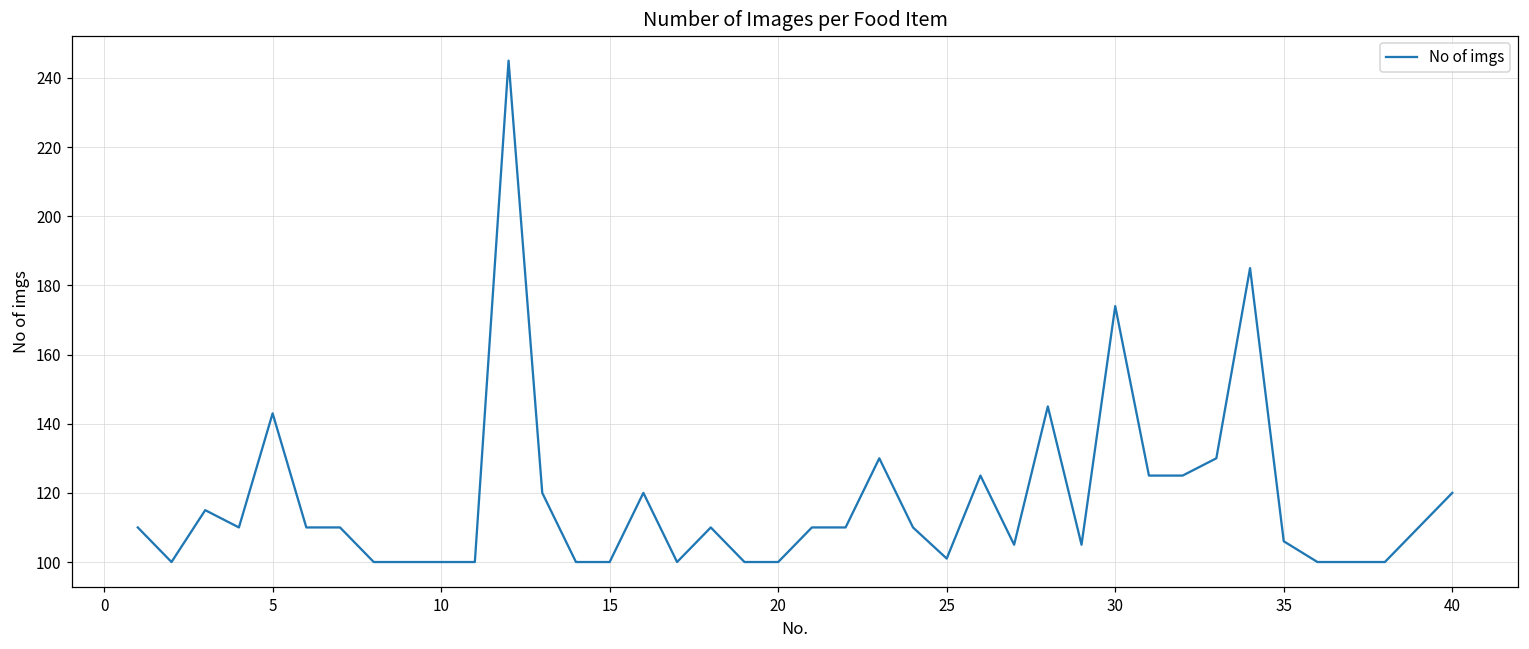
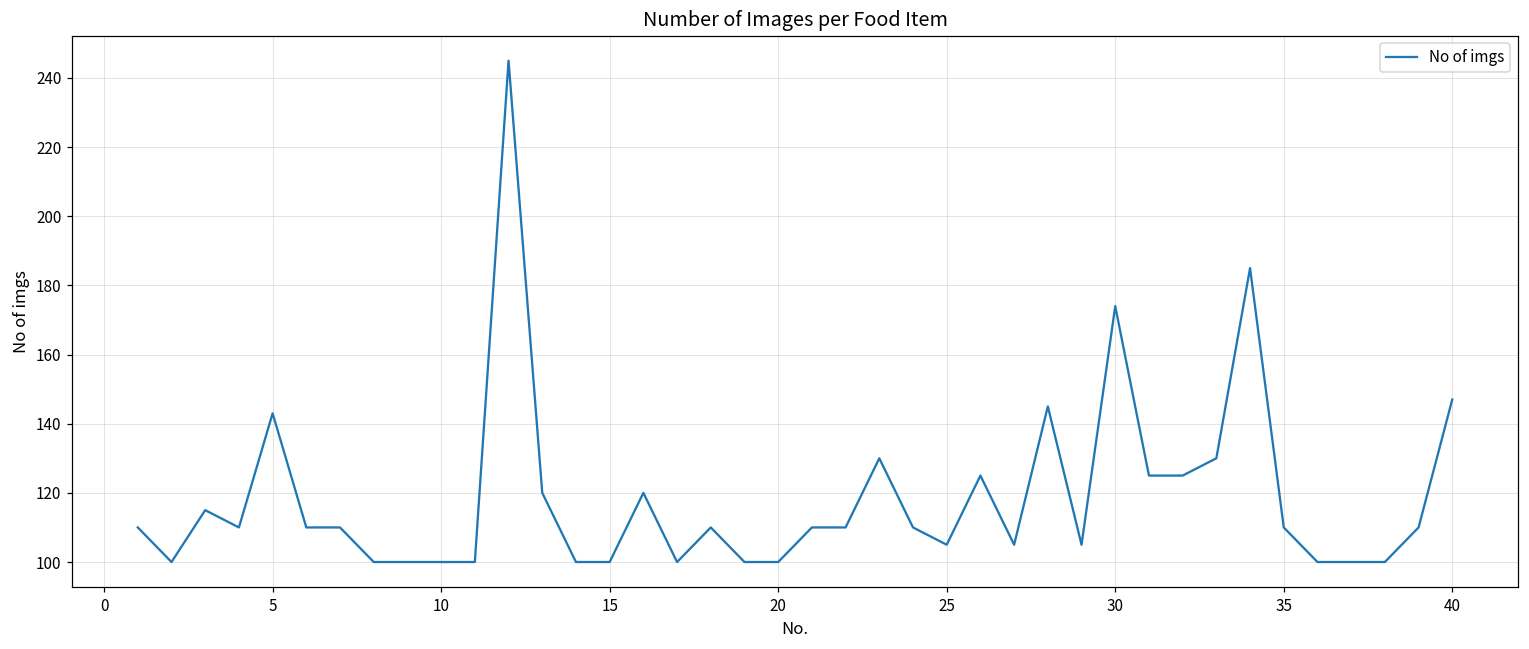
25: 101 -> 105
35: 106 -> 110
40: 120 -> 147
